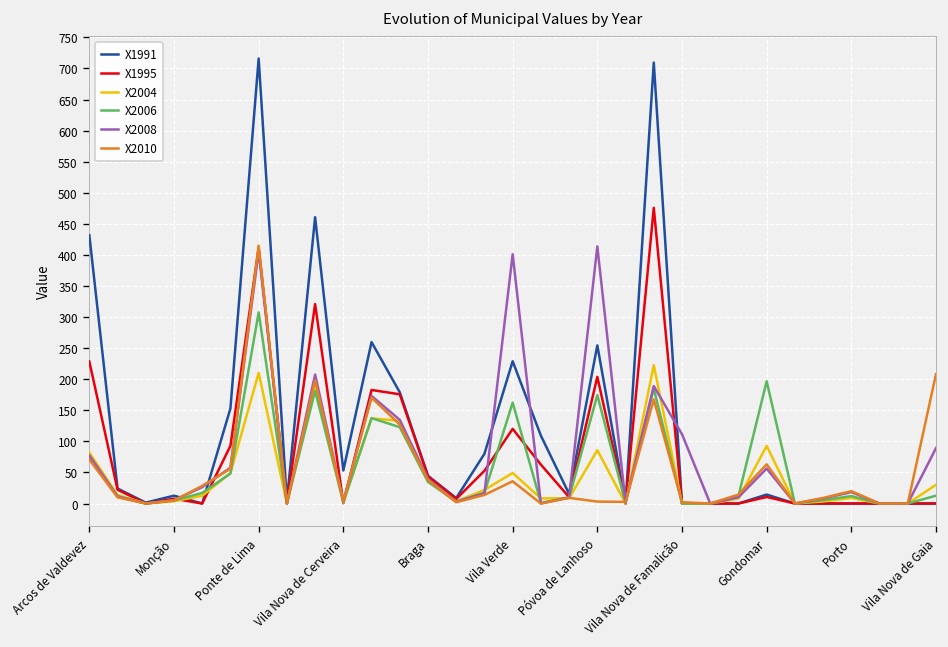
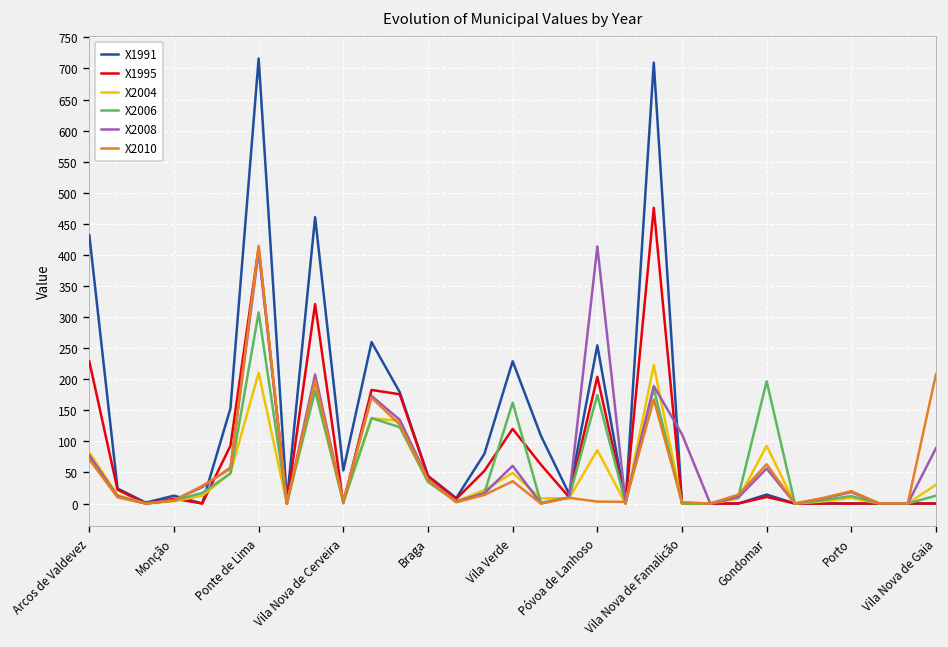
X2008, Vila Verde: 400 -> 60
